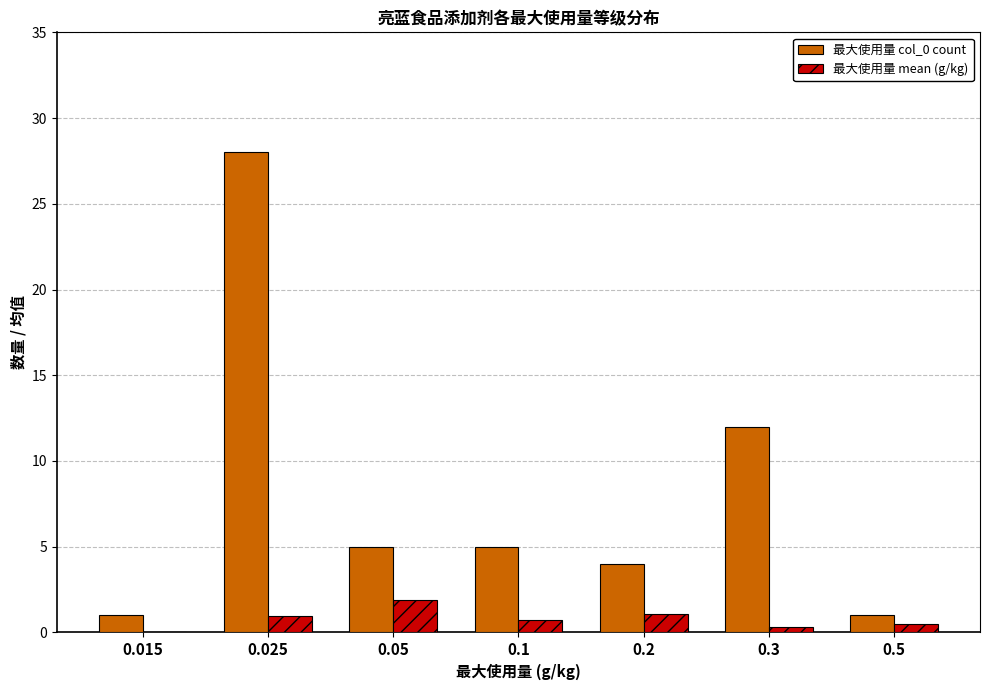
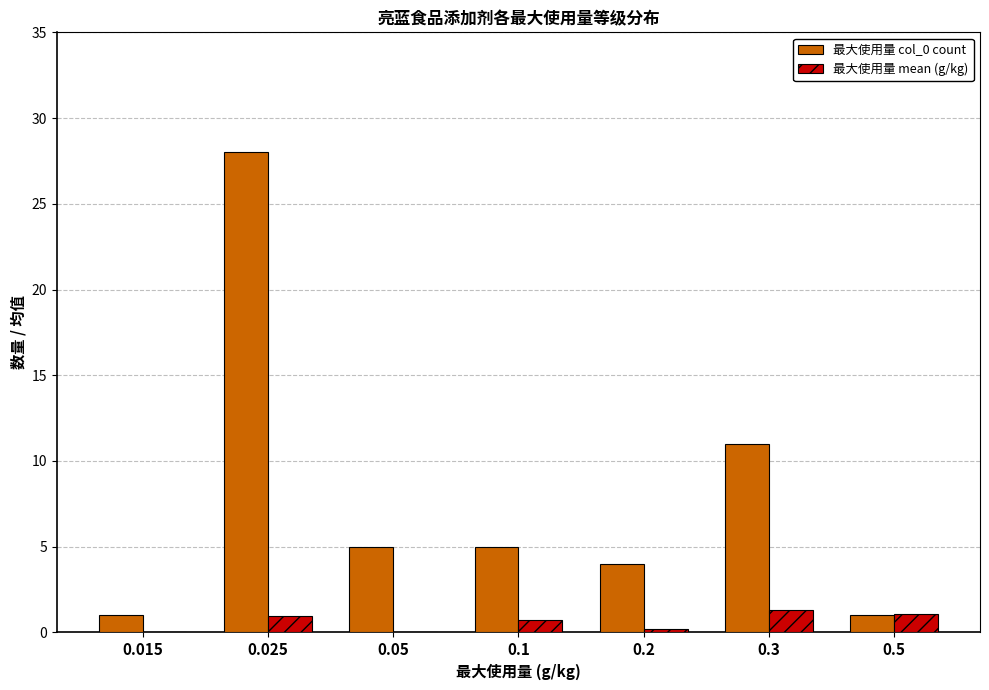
最大使用量 mean (g/kg), 0.05: 1.9 -> 0.1
最大使用量 mean (g/kg), 0.2: 1.1 -> 0.2
最大使用量 col_0 count, 0.3: 12 -> 11
最大使用量 mean (g/kg), 0.3: 0.3 -> 1.3
最大使用量 mean (g/kg), 0.5: 0.5 -> 1.1
